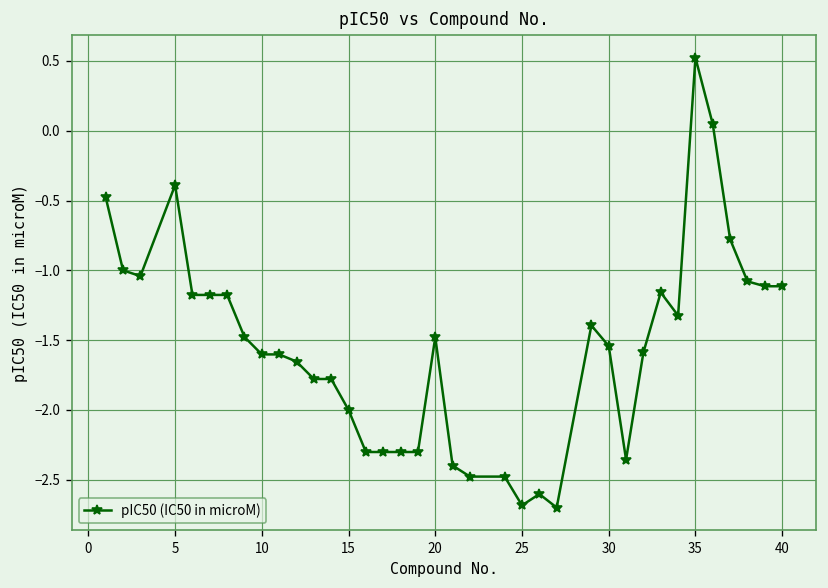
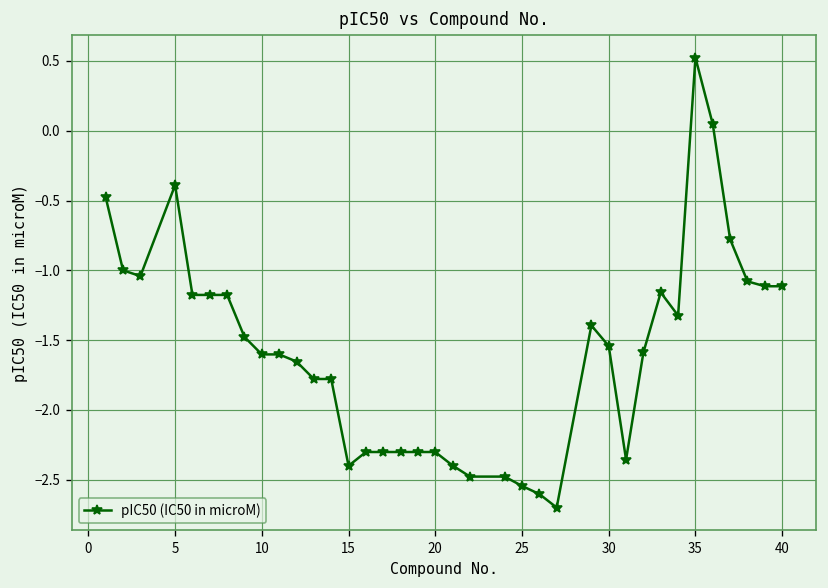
15: -2.0 -> -2.4
20: -1.48 -> -2.30
25: -2.68 -> -2.54
